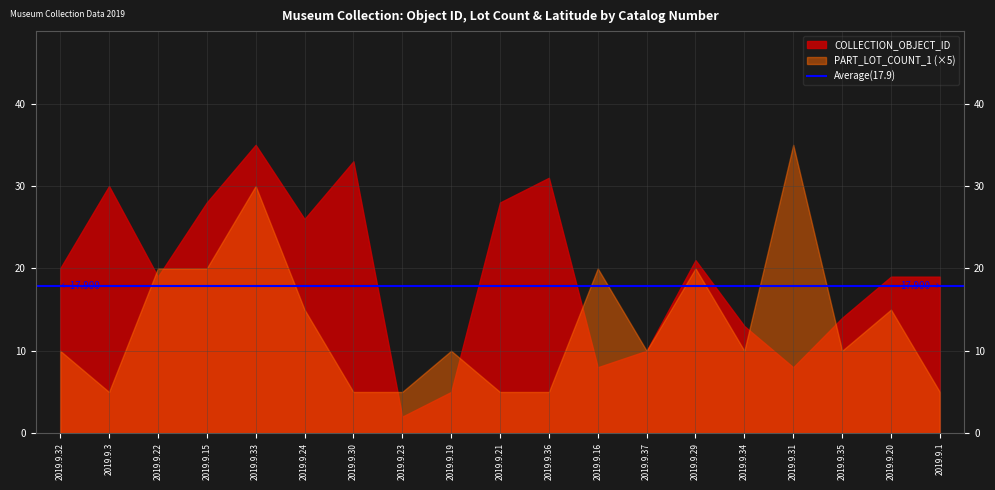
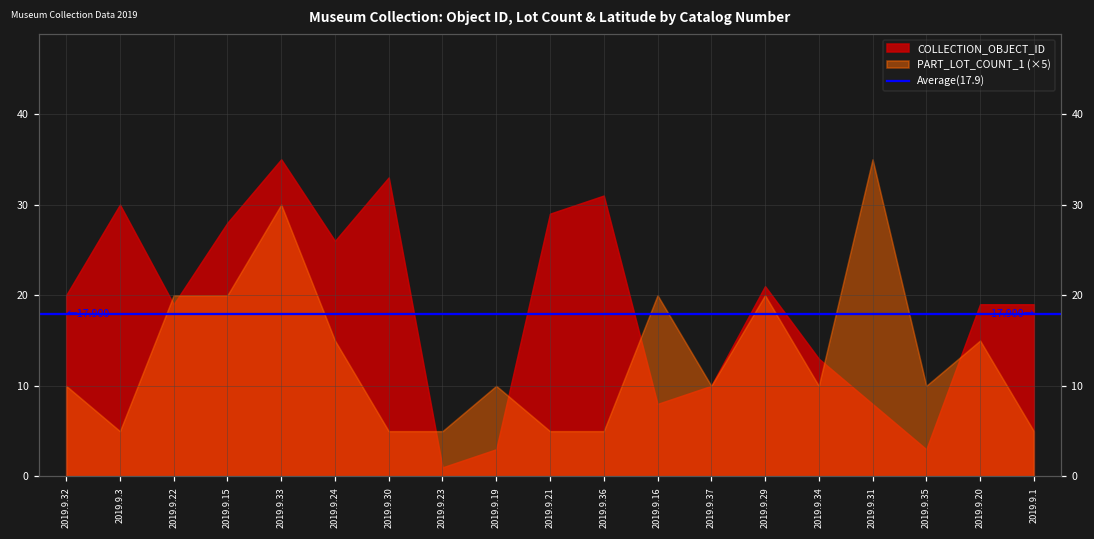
COLLECTION_OBJECT_ID, 2019.9.23: 2 -> 1
COLLECTION_OBJECT_ID, 2019.9.19: 5 -> 3
COLLECTION_OBJECT_ID, 2019.9.21: 28 -> 29
COLLECTION_OBJECT_ID, 2019.9.35: 14 -> 3
